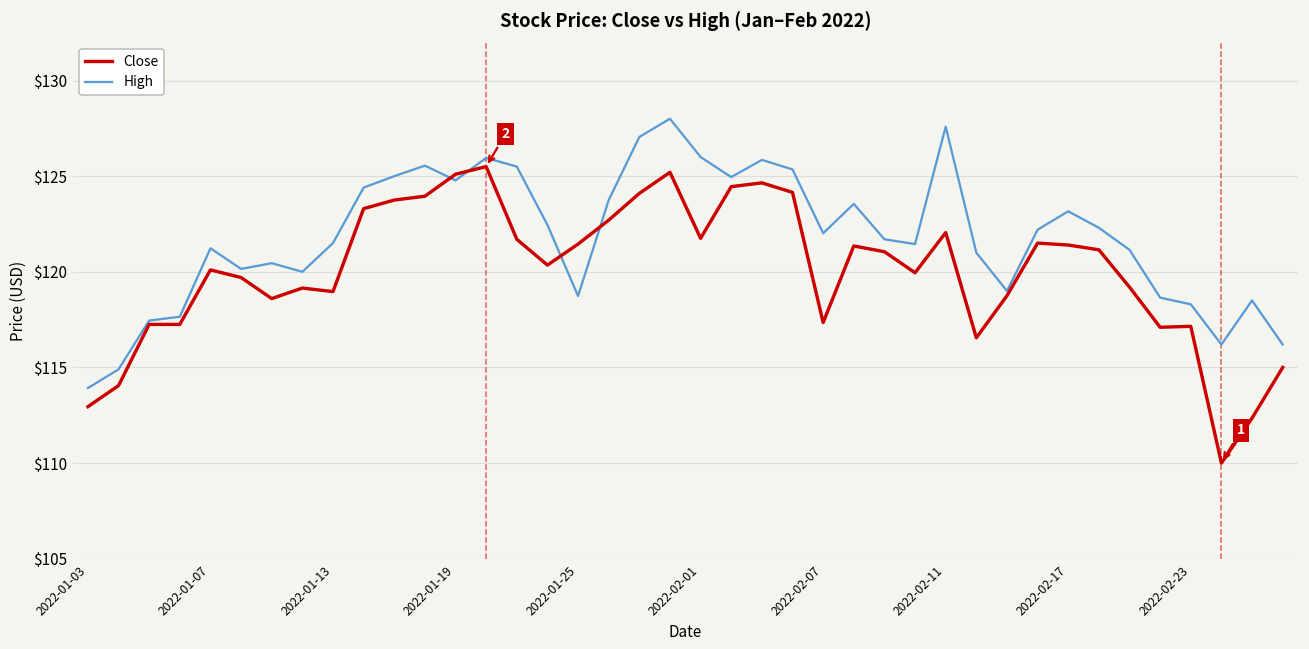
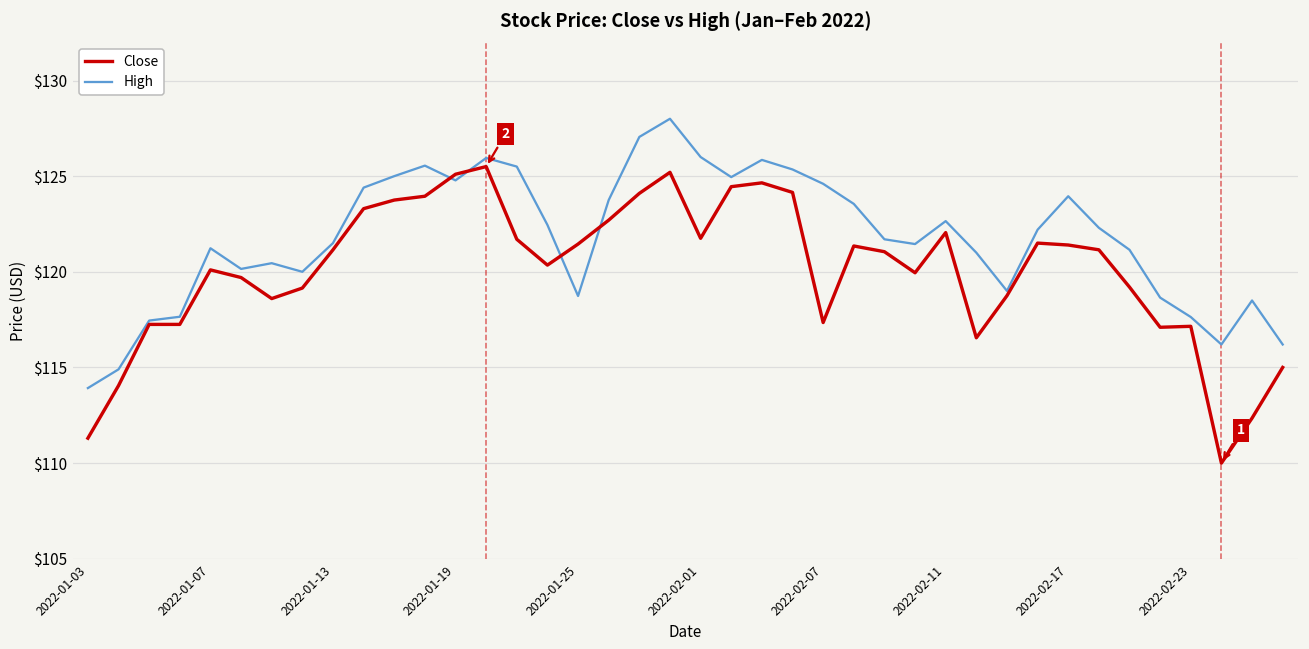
Close, 2022-01-03: $112.9 -> $111.3
Close, 2022-01-13: $119.0 -> $121.2
High, 2022-02-07: $122.0 -> $124.6
High, 2022-02-11: $127.6 -> $122.7
High, 2022-02-17: $123.2 -> $123.9
High, 2022-02-23: $118.3 -> $117.6
